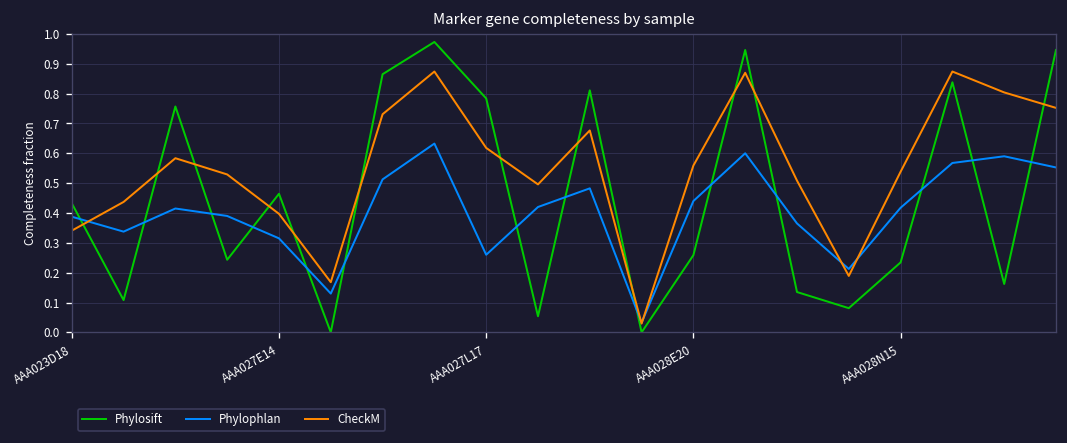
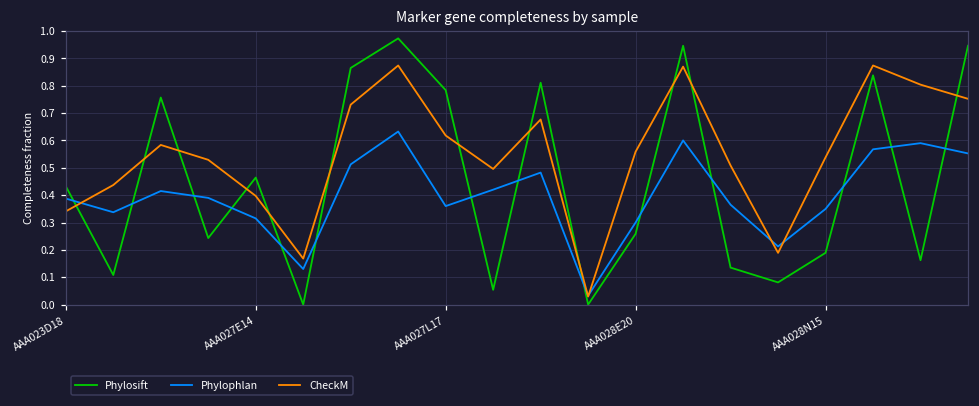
Phylophlan, AAA027L17: 0.26 -> 0.36
Phylophlan, AAA028E20: 0.44 -> 0.30
Phylosift, AAA028N15: 0.23 -> 0.19
Phylophlan, AAA028N15: 0.42 -> 0.35
